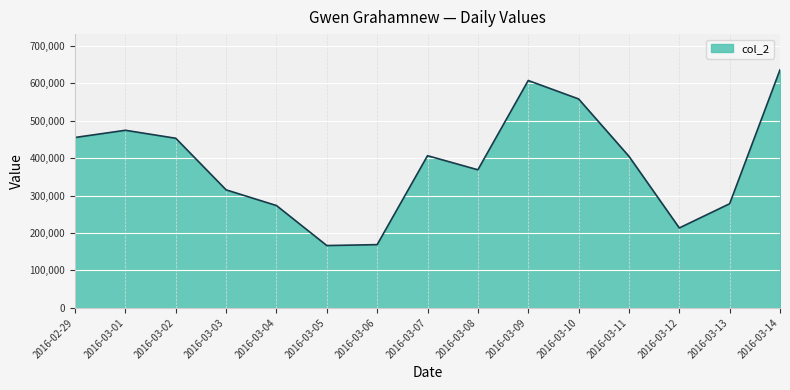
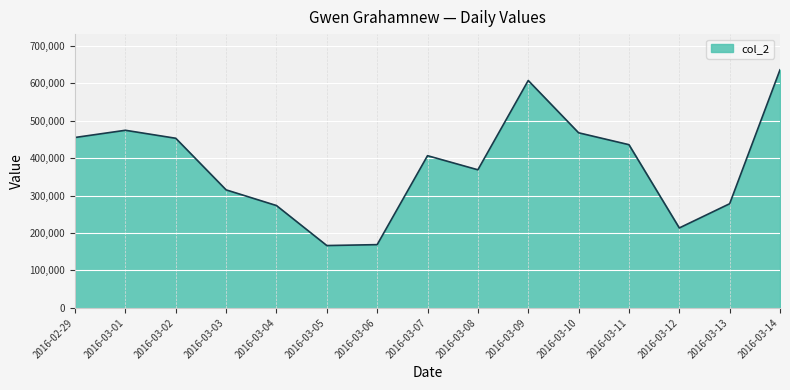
2016-03-10: 560,000 -> 470,000
2016-03-11: 410,000 -> 440,000
